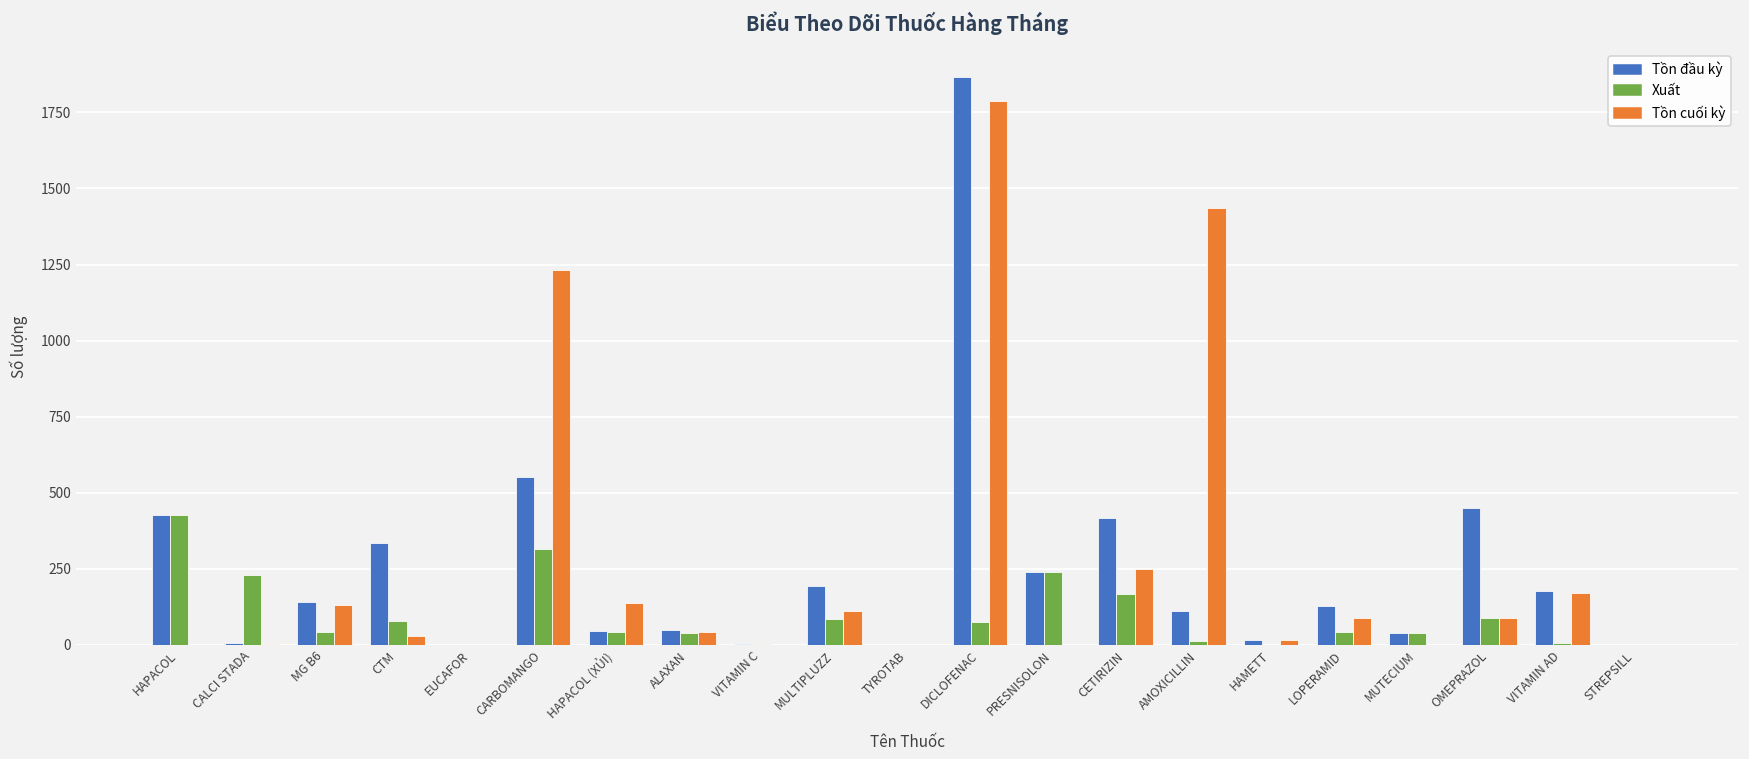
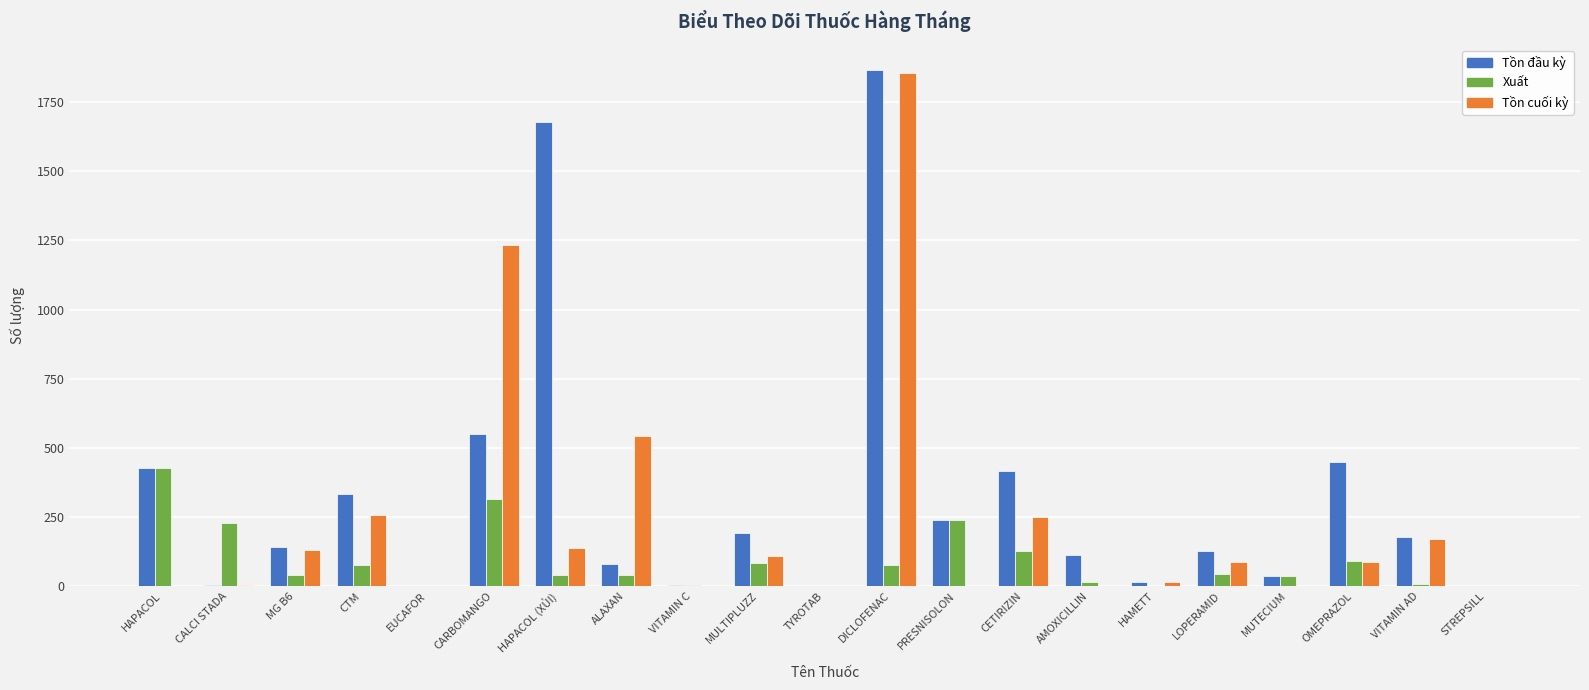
Tồn cuối kỳ, CTM: 30 -> 260
Tồn đầu kỳ, HAPACOL (XỦI): 40 -> 1680
Tồn đầu kỳ, ALAXAN: 50 -> 80
Tồn cuối kỳ, ALAXAN: 40 -> 540
Tồn cuối kỳ, DICLOFENAC: 1790 -> 1860
Xuất, CETIRIZIN: 170 -> 130
Tồn cuối kỳ, AMOXICILLIN: 1440 -> 0
